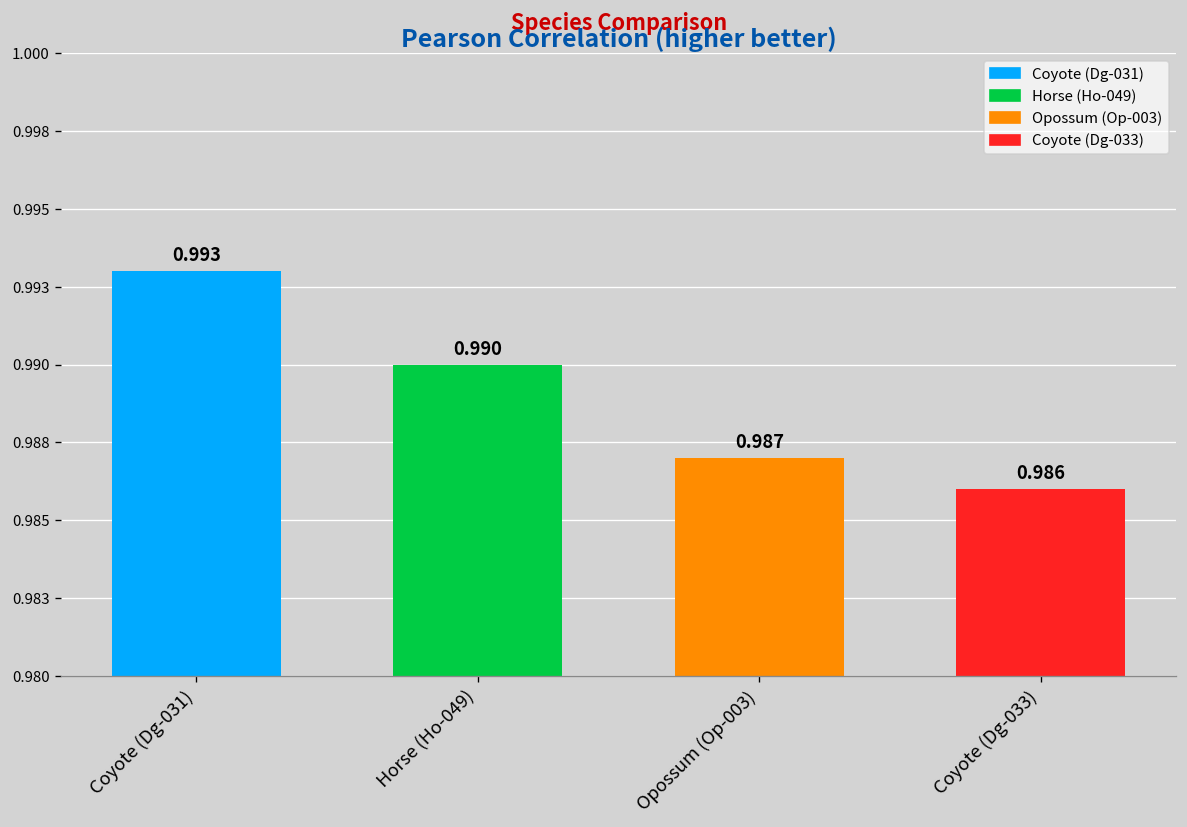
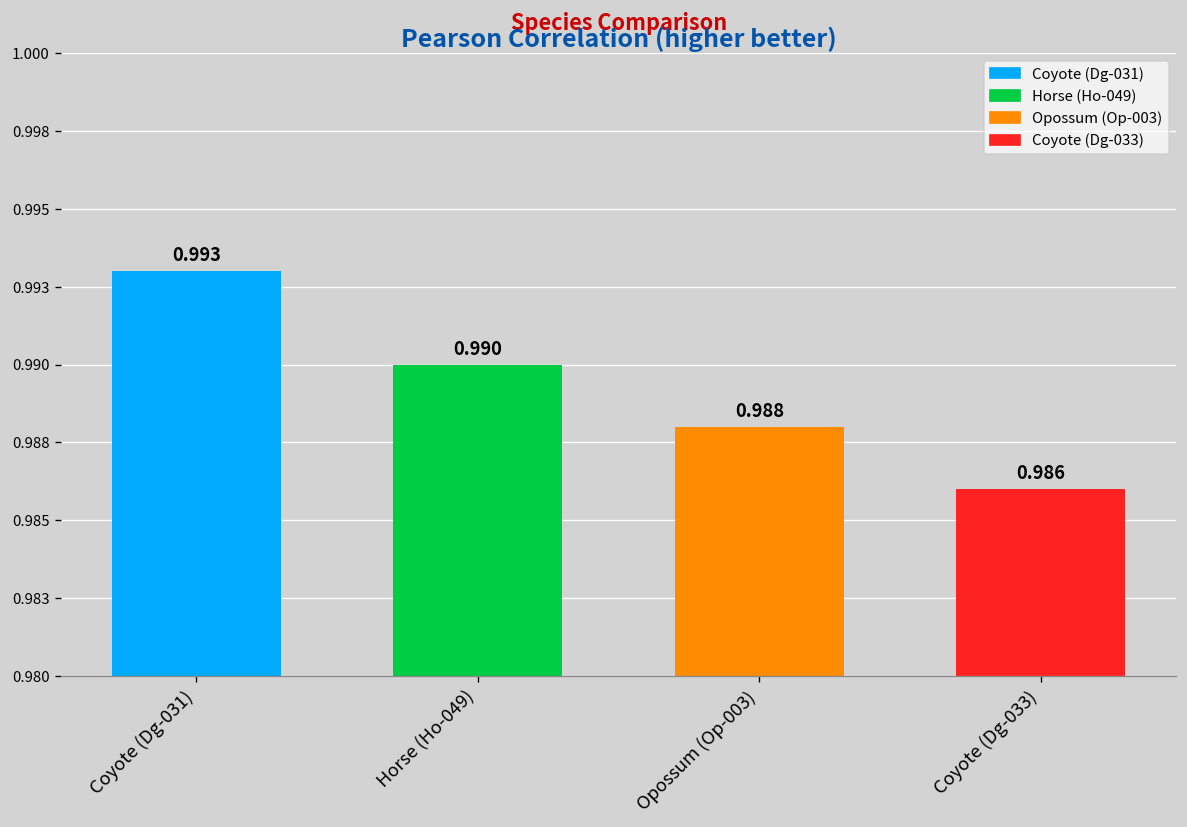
Opossum (Op-003): 0.987 -> 0.988
